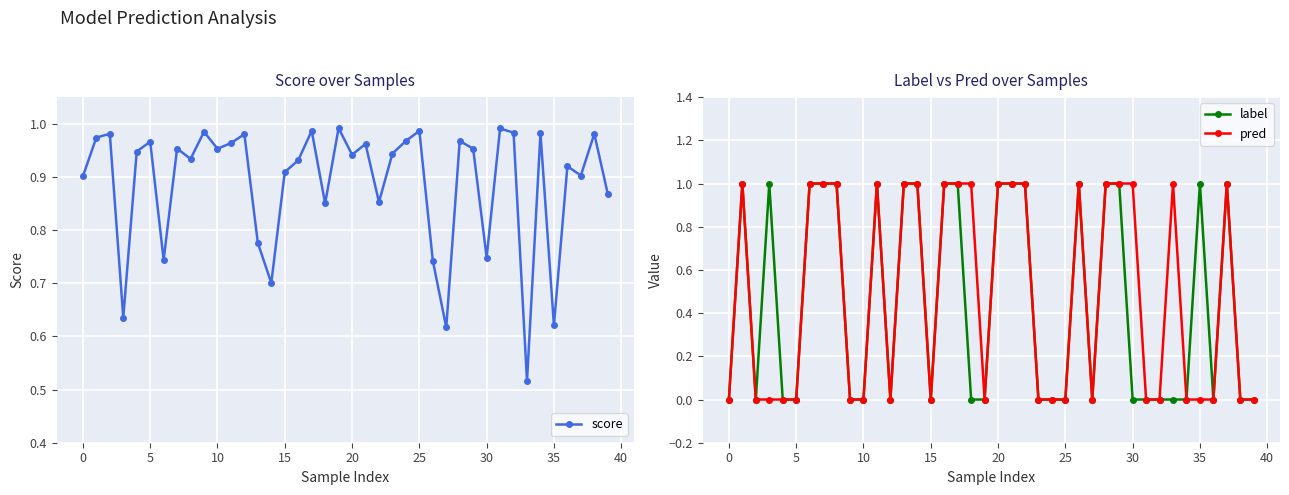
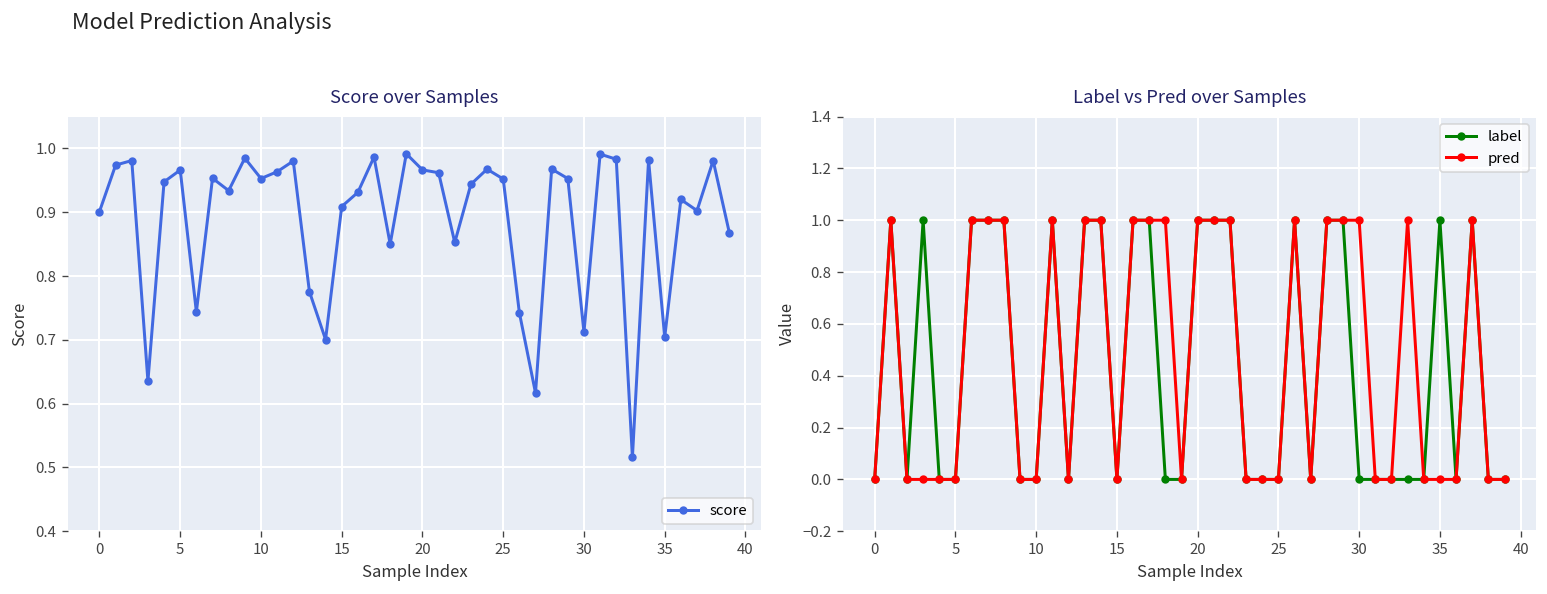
Score over Samples, 20: 0.94 -> 0.97
Score over Samples, 25: 0.99 -> 0.95
Score over Samples, 30: 0.75 -> 0.71
Score over Samples, 35: 0.62 -> 0.70
